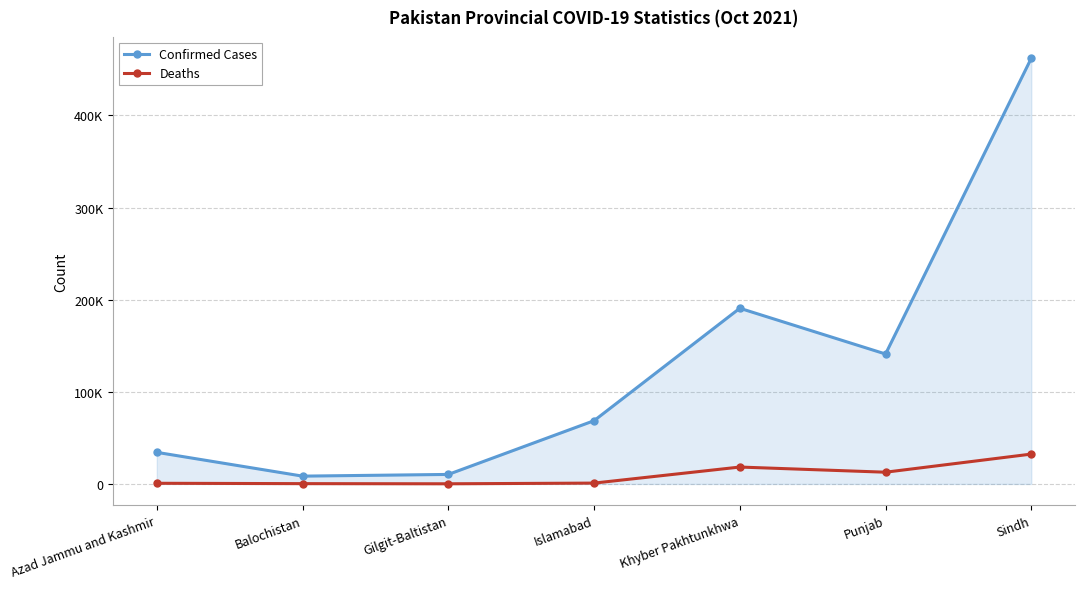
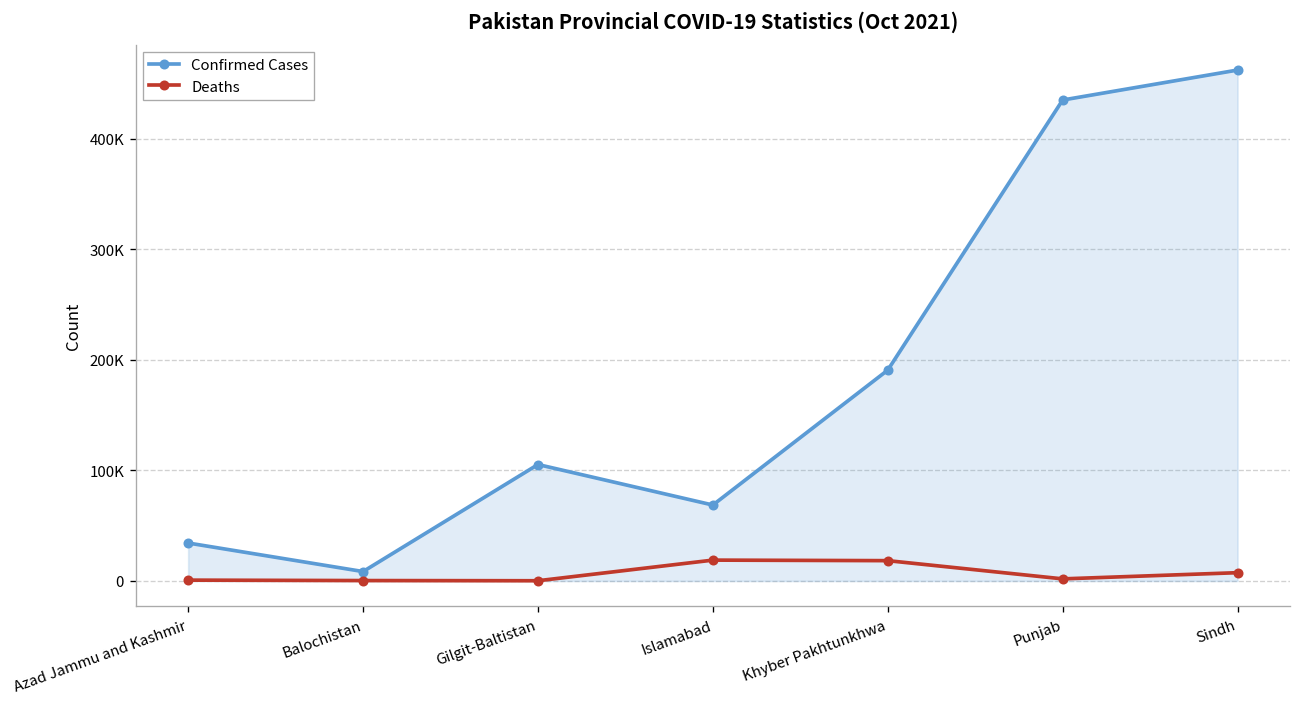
Confirmed Cases, Gilgit-Baltistan: 10000 -> 110000
Deaths, Islamabad: 0 -> 20000
Confirmed Cases, Punjab: 140000 -> 440000
Deaths, Punjab: 10000 -> 0
Deaths, Sindh: 30000 -> 10000
